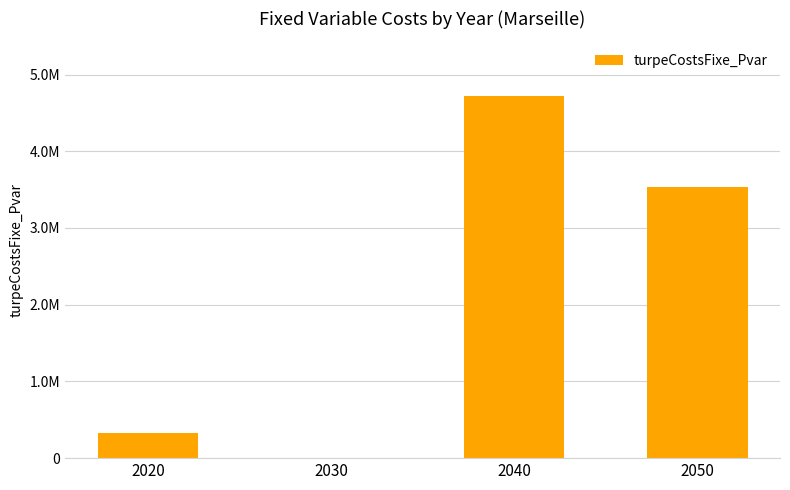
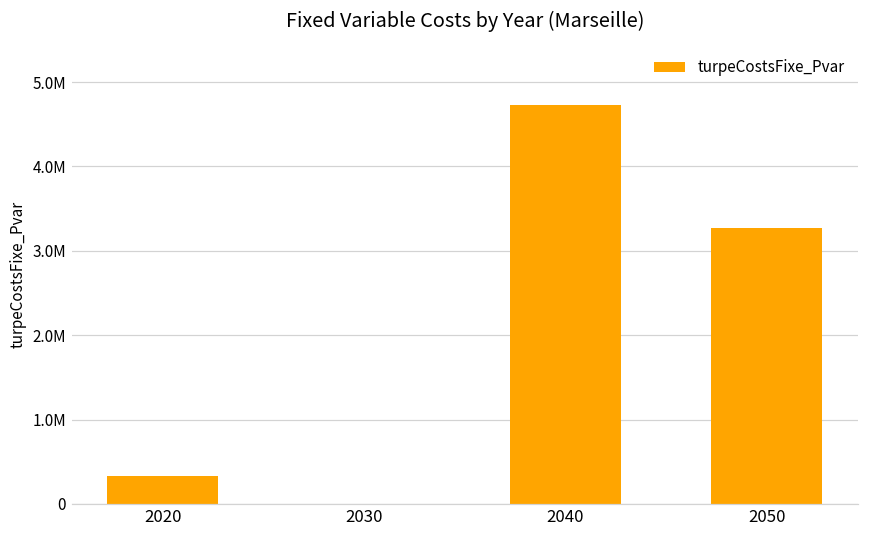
2050: 3500000 -> 3300000
